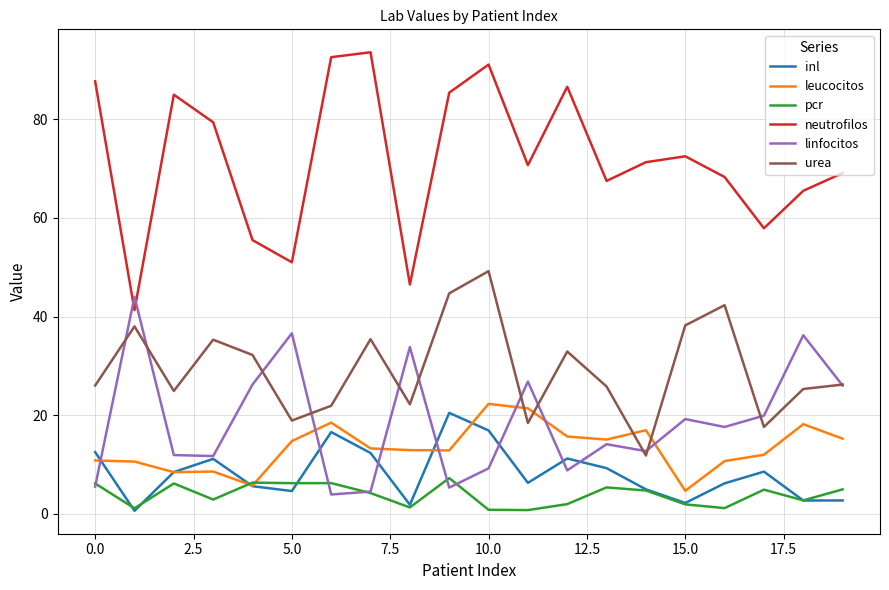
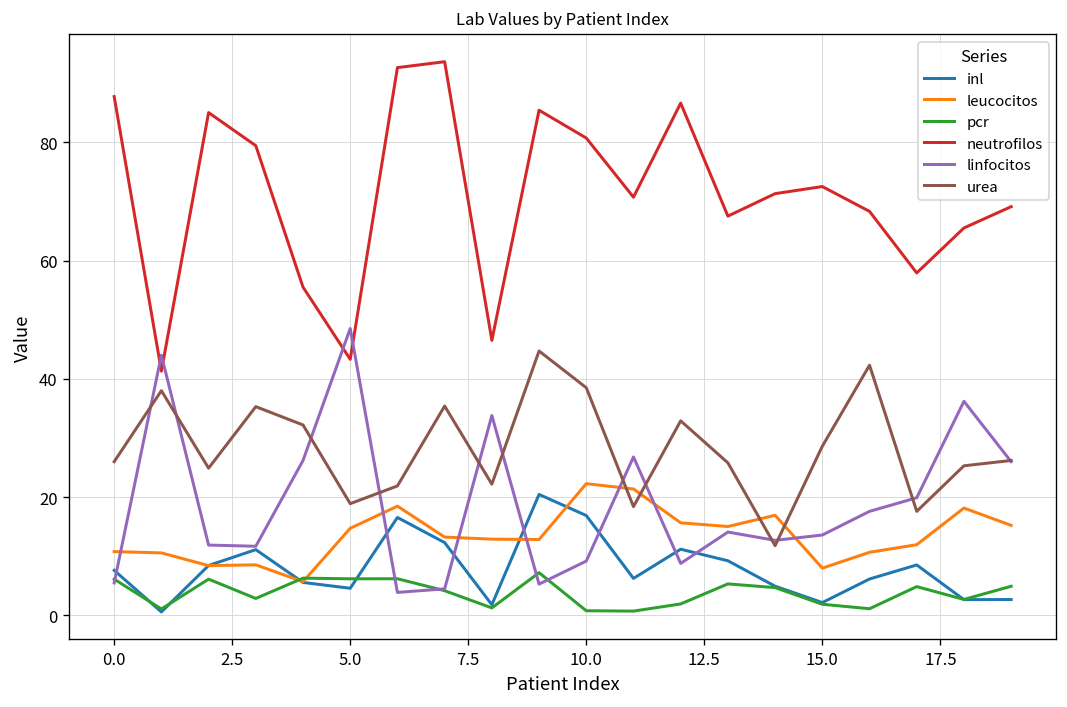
inl, 0.0: 12 -> 8
neutrofilos, 5.0: 51 -> 43
linfocitos, 5.0: 37 -> 49
neutrofilos, 10.0: 91 -> 81
urea, 10.0: 49 -> 39
leucocitos, 15.0: 5 -> 8
linfocitos, 15.0: 19 -> 14
urea, 15.0: 38 -> 29
